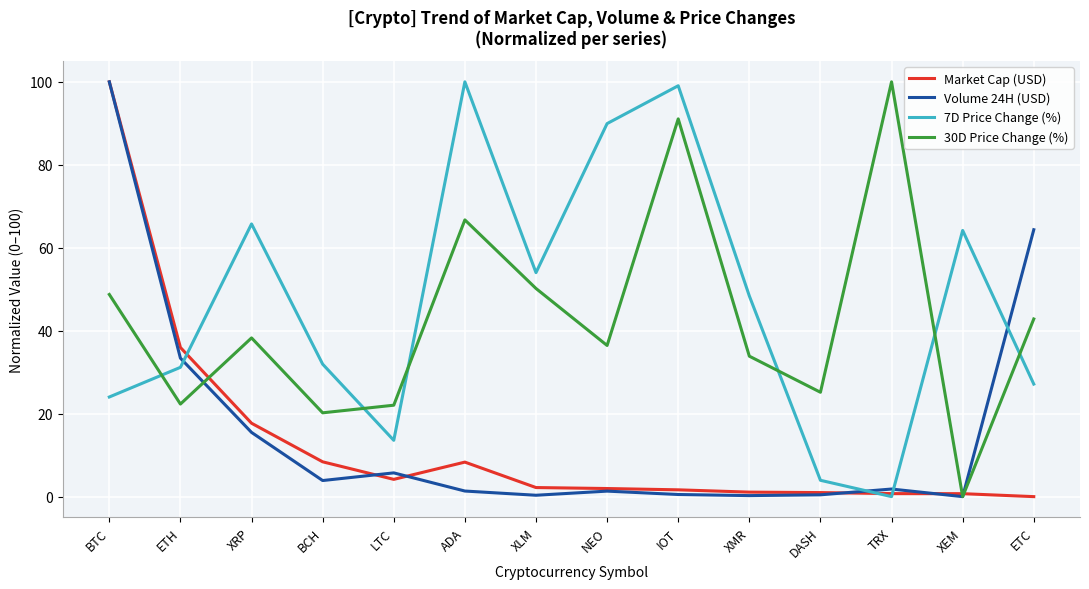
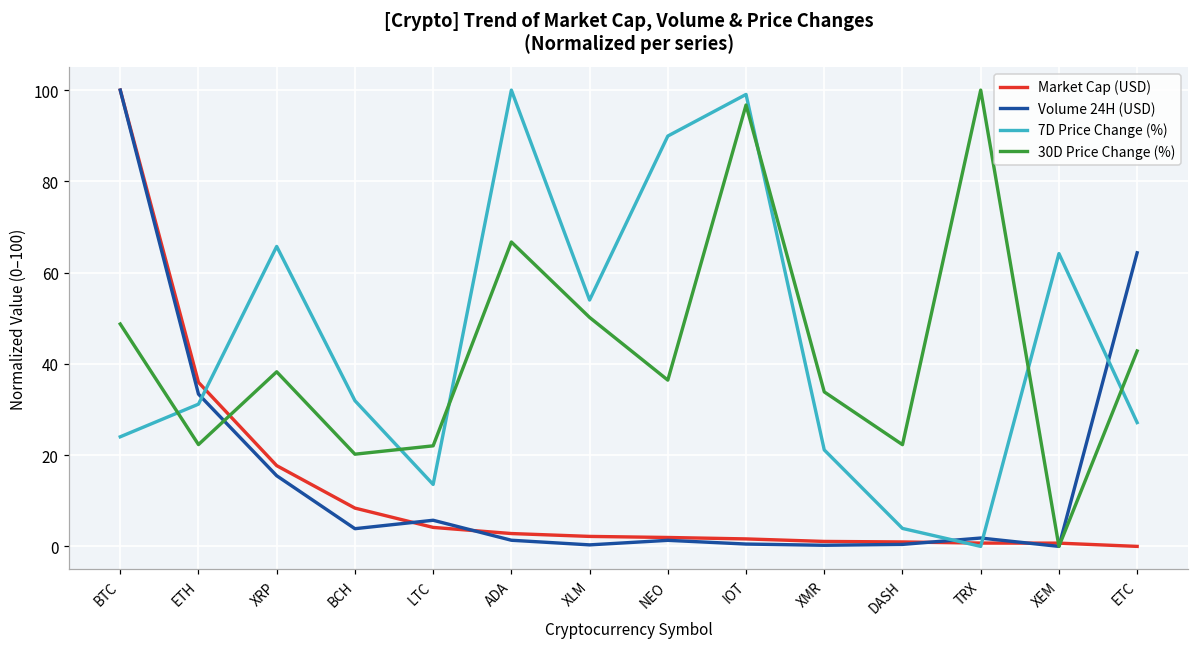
Market Cap (USD), ADA: 8 -> 3
30D Price Change (%), IOT: 91 -> 97
7D Price Change (%), XMR: 48 -> 21
30D Price Change (%), DASH: 25 -> 22
